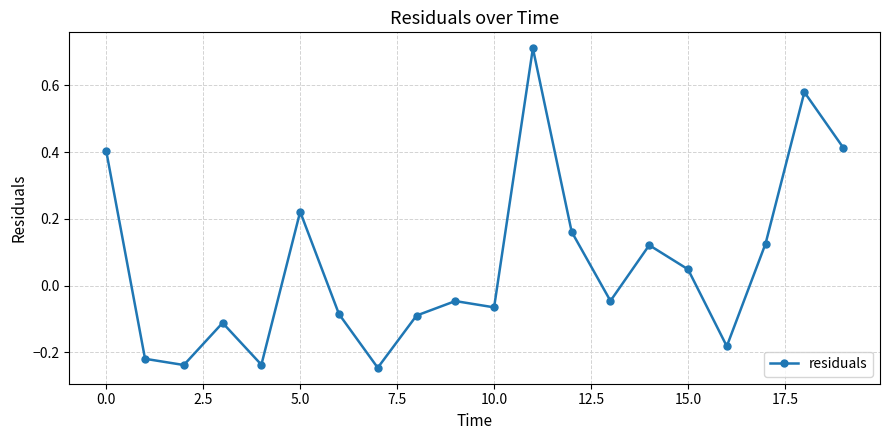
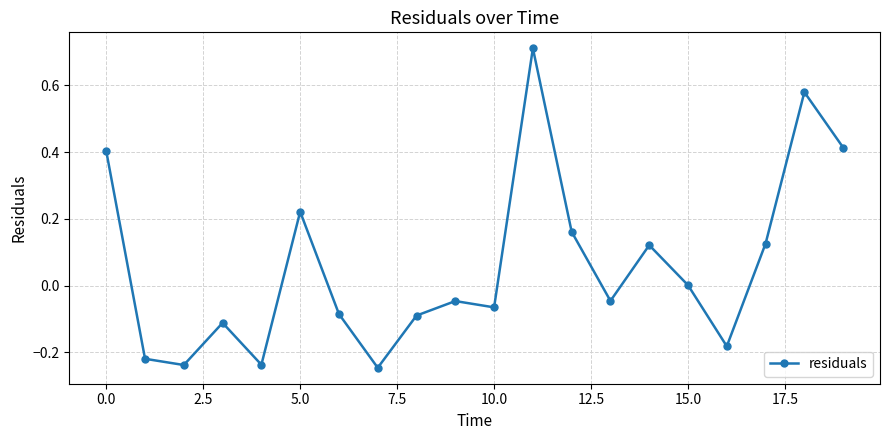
15.0: 0.05 -> 0.00
